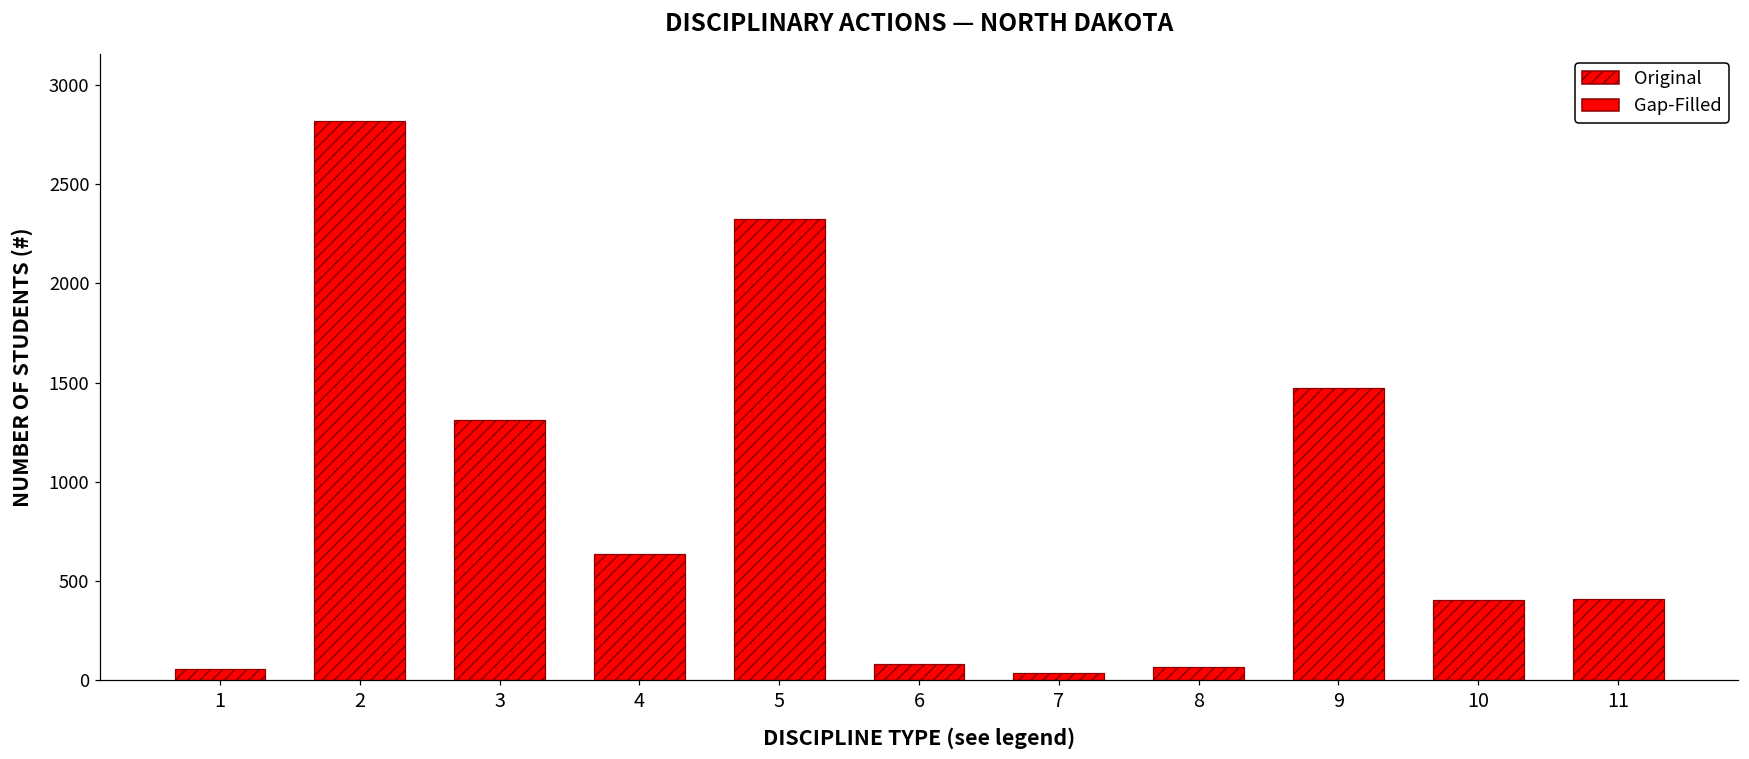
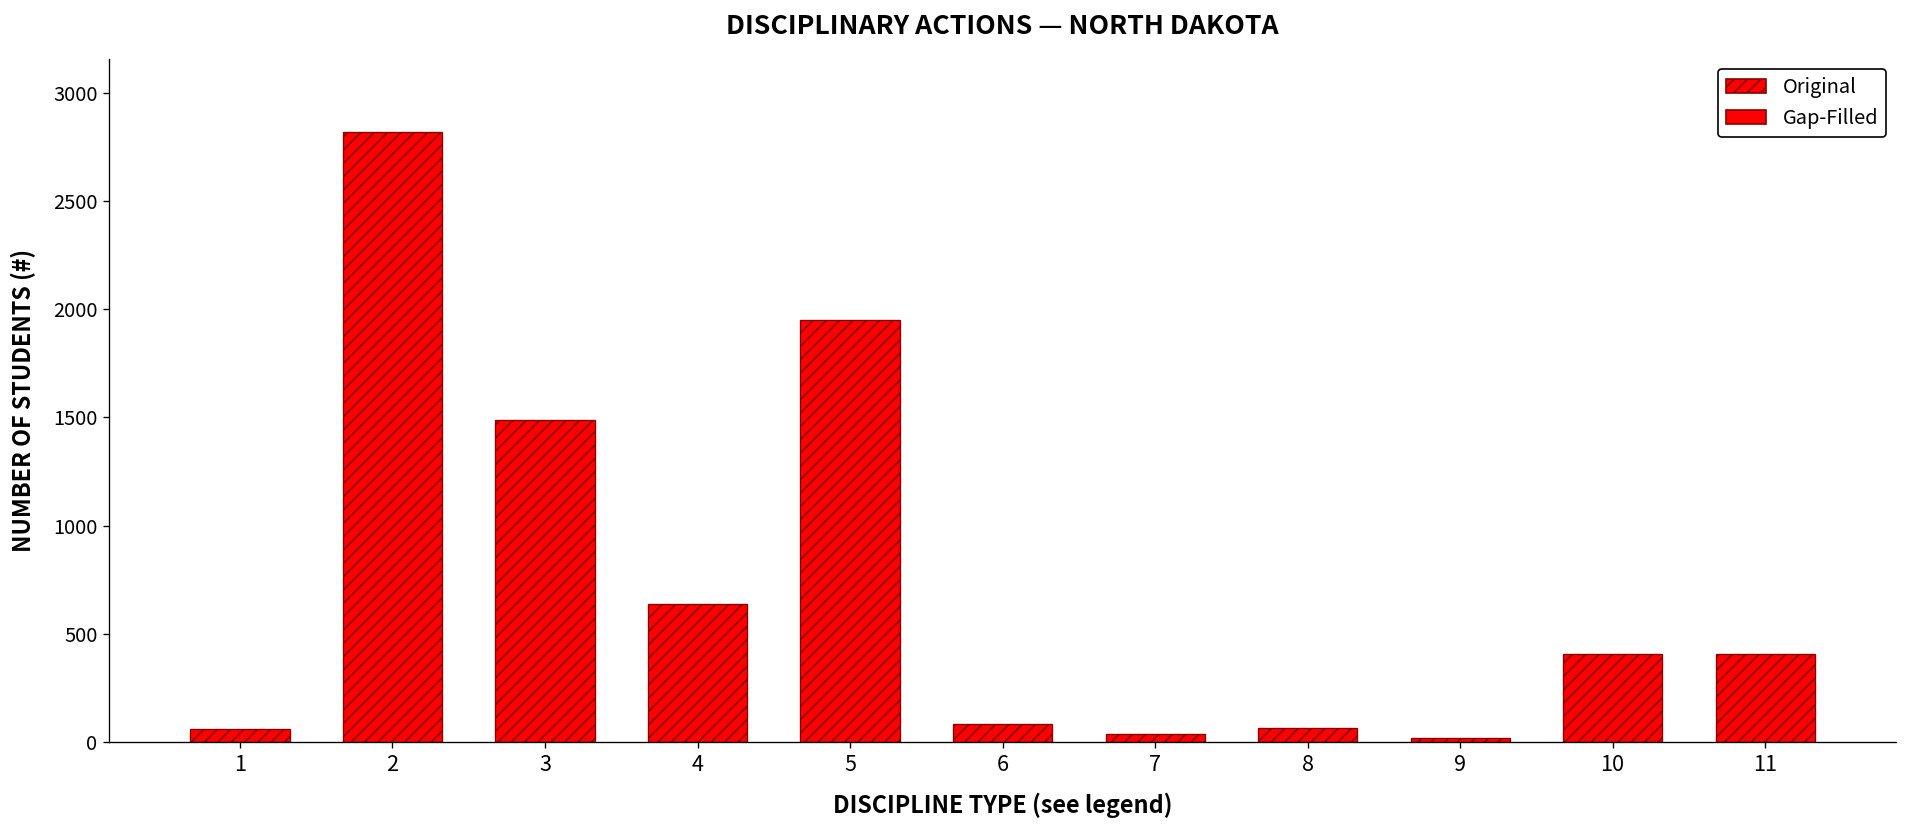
3: 1310 -> 1490
5: 2330 -> 1950
9: 1480 -> 20
